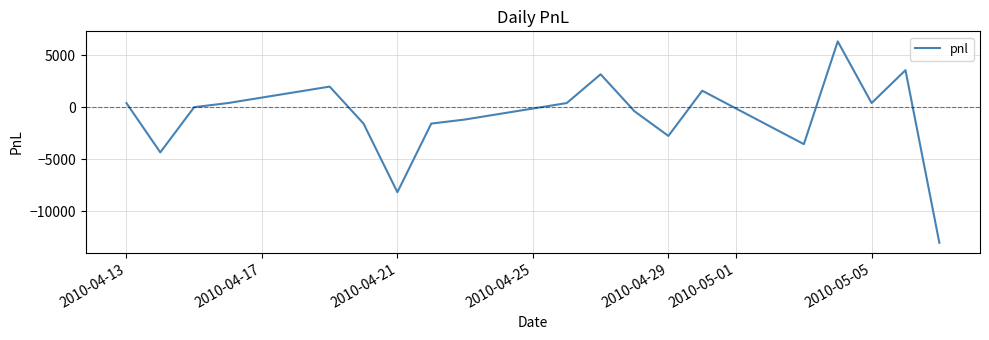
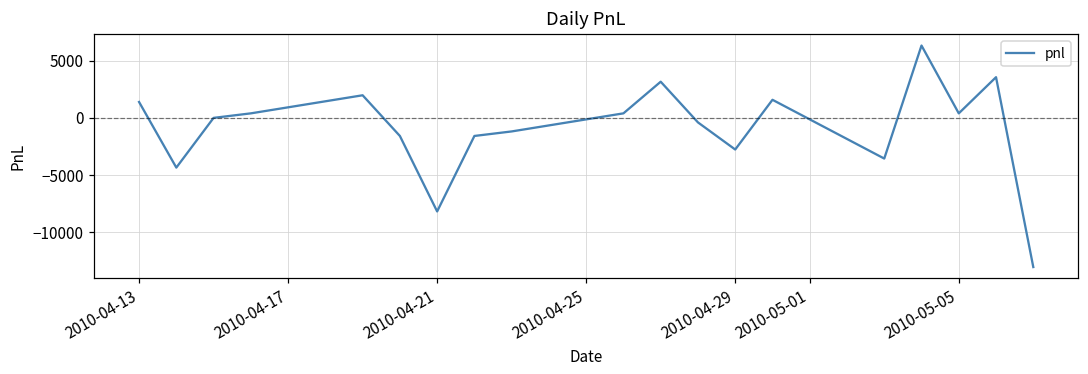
2010-04-13: 400 -> 1400
